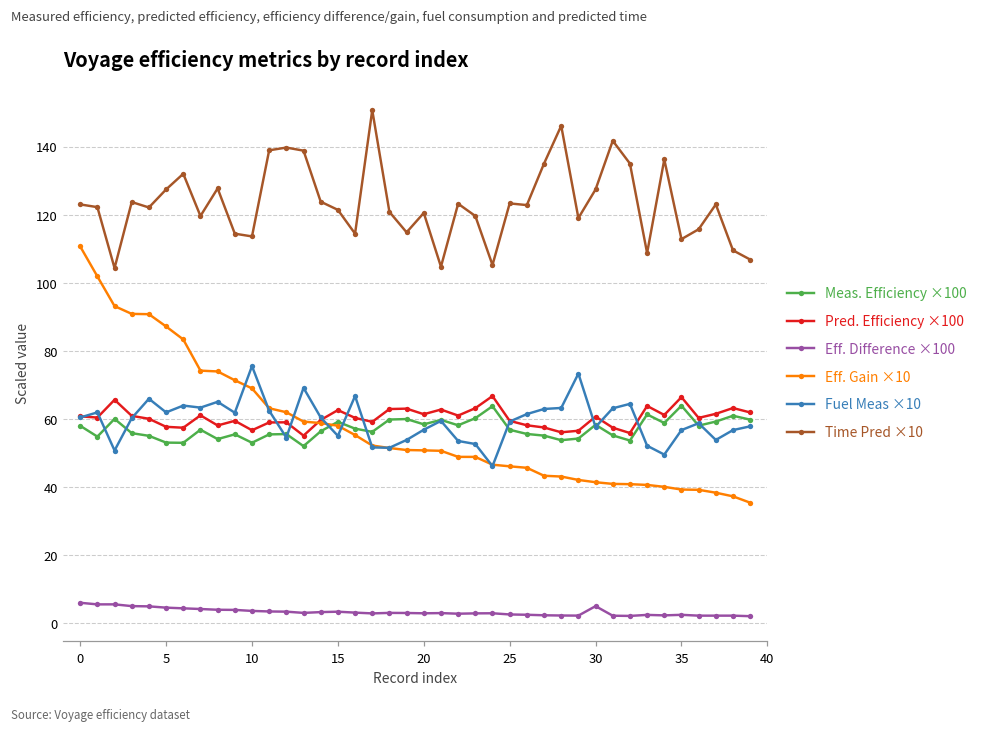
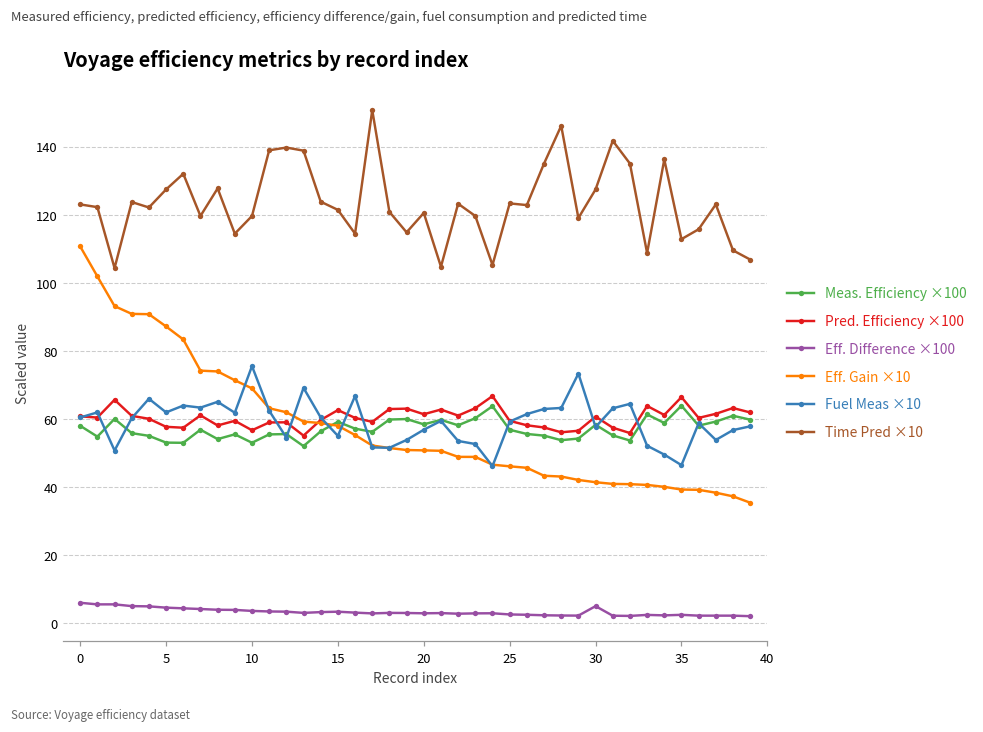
Time Pred ×10, 10: 114 -> 120
Fuel Meas ×10, 35: 57 -> 47
